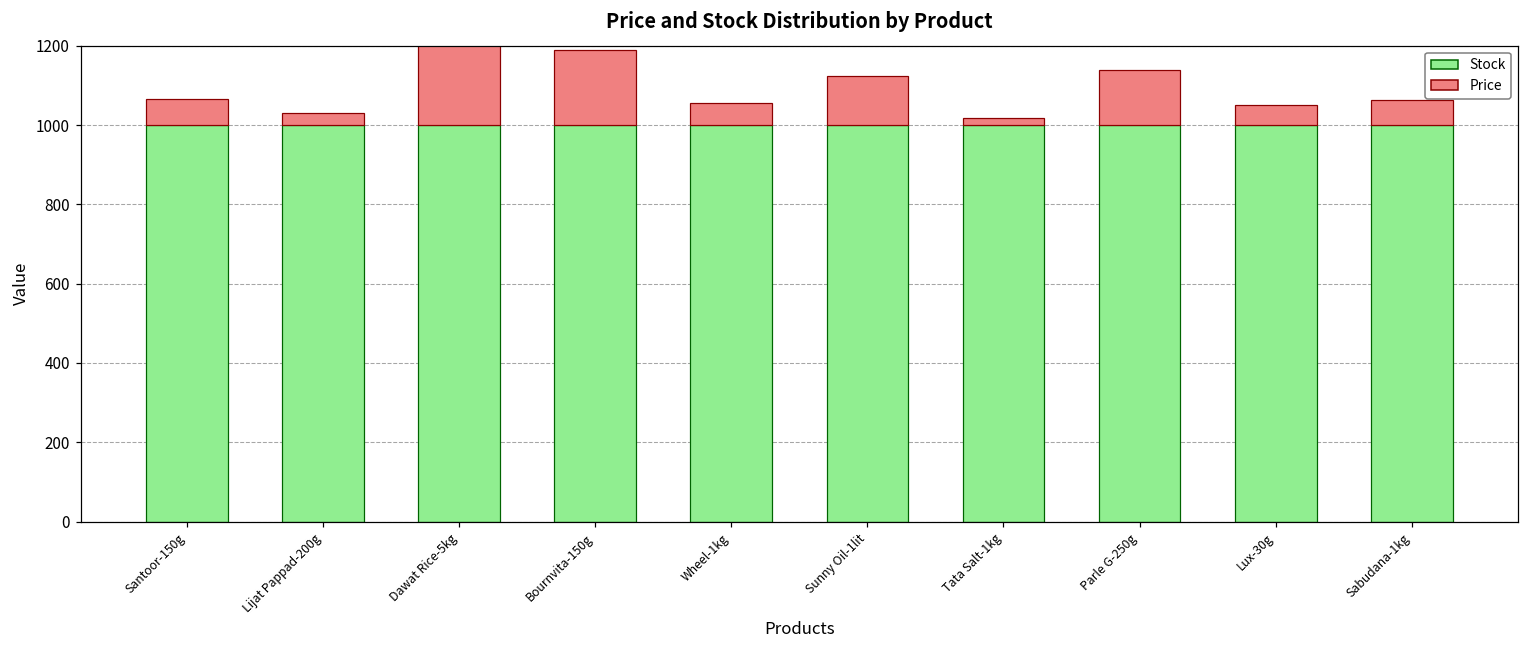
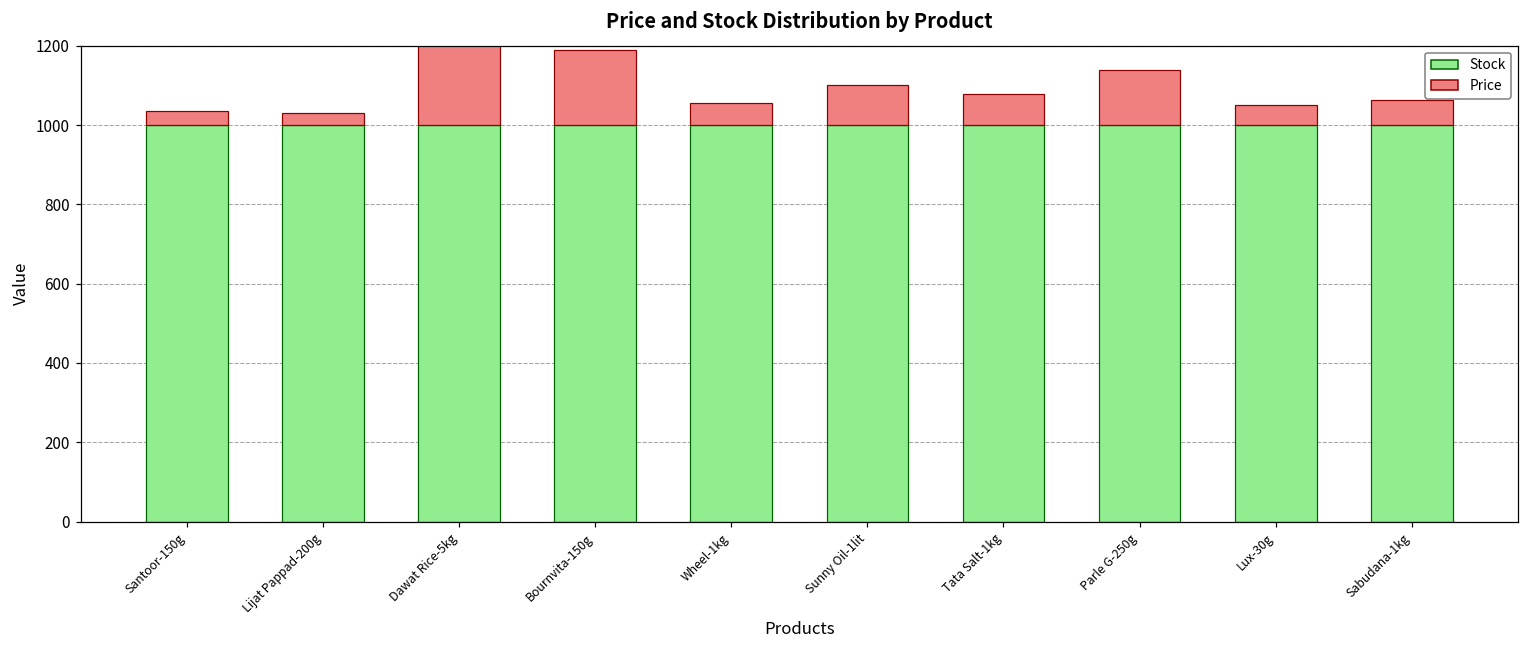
Price, Santoor-150g: 70 -> 40
Price, Sunny Oil-1lit: 120 -> 100
Price, Tata Salt-1kg: 20 -> 80
